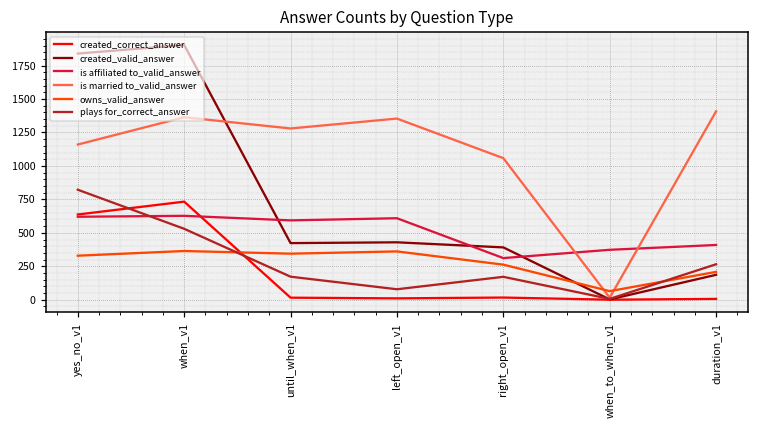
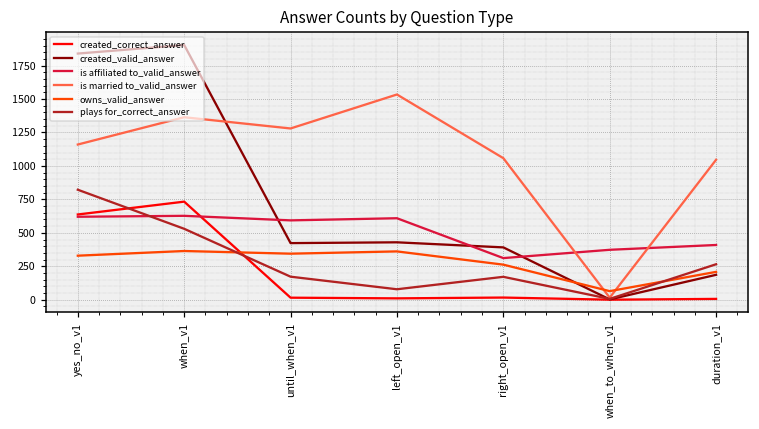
is married to_valid_answer, left_open_v1: 1350 -> 1530
is married to_valid_answer, duration_v1: 1410 -> 1050
